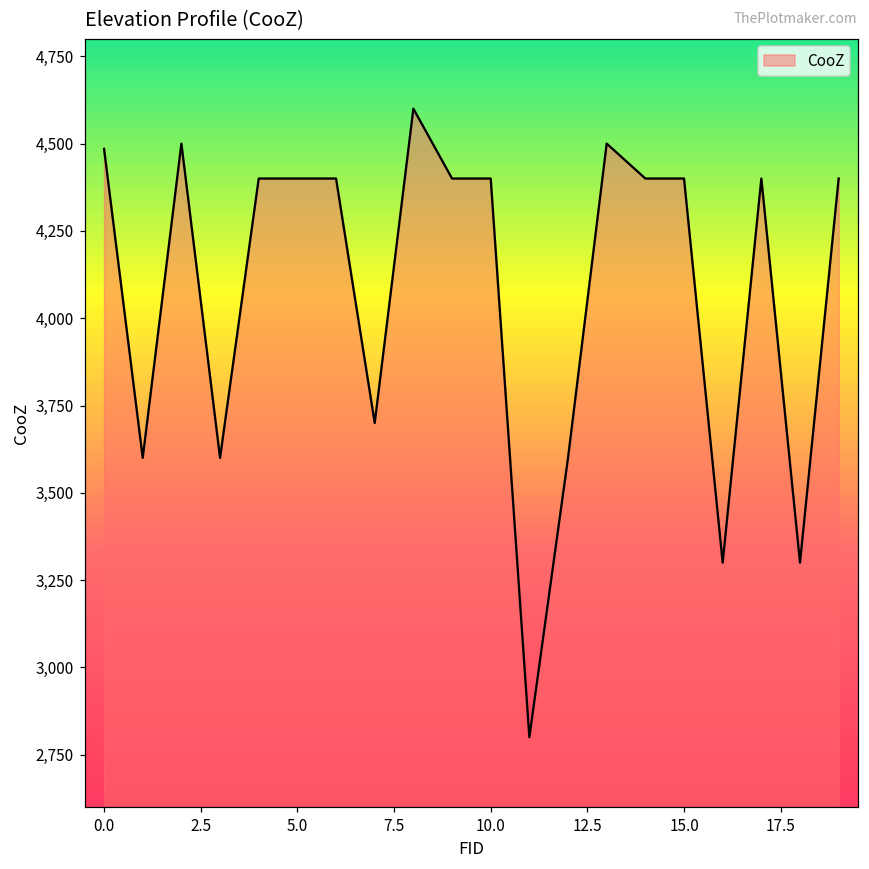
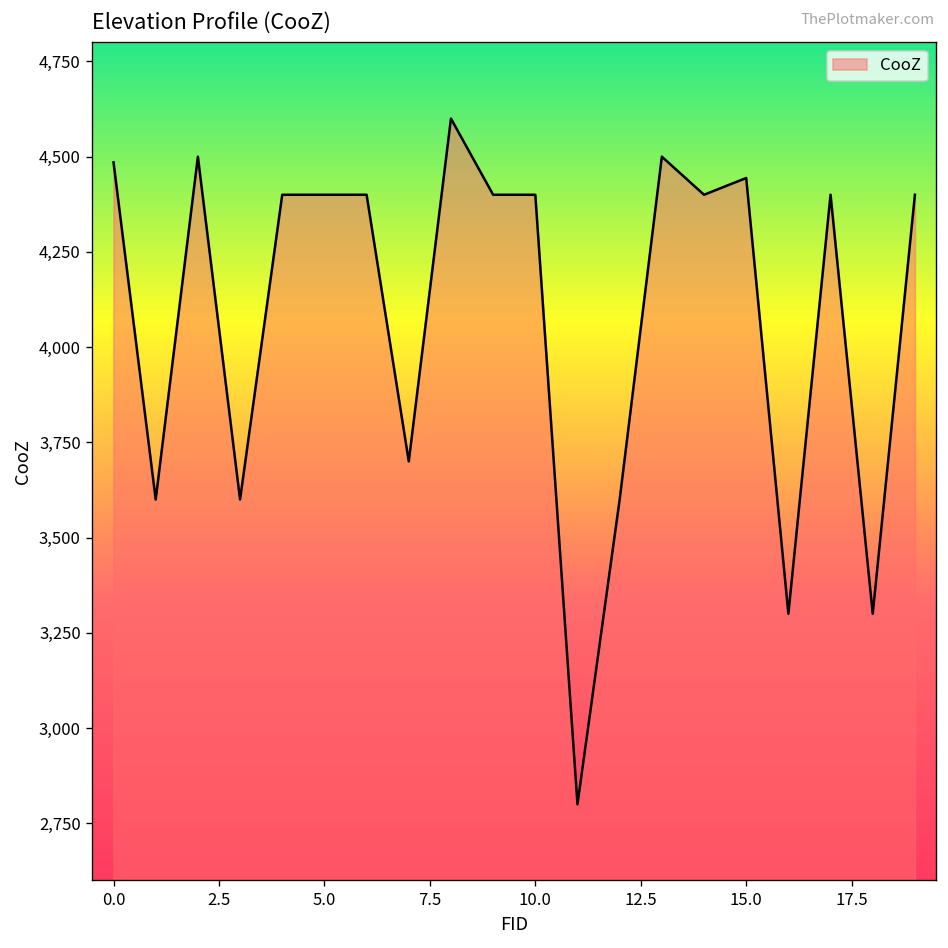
15.0: 4,400 -> 4,440
